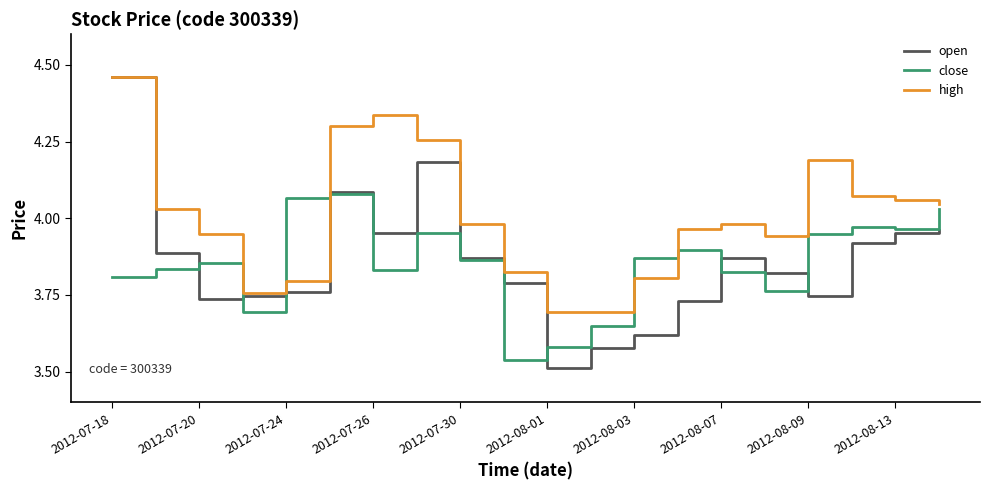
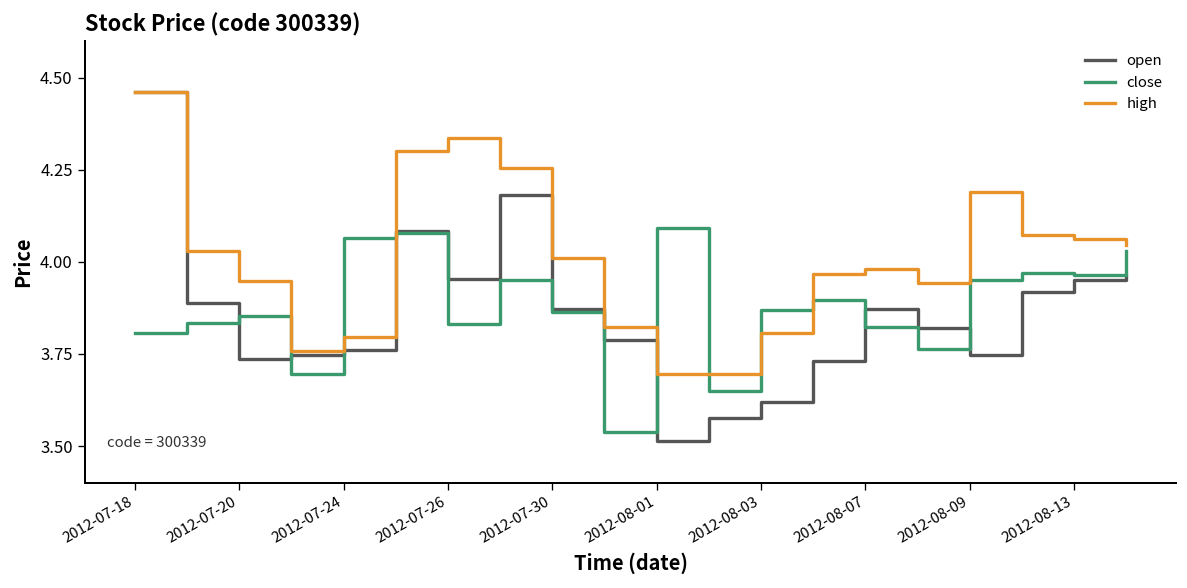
high, 2012-07-30: 3.98 -> 4.01
close, 2012-08-01: 3.58 -> 4.09
